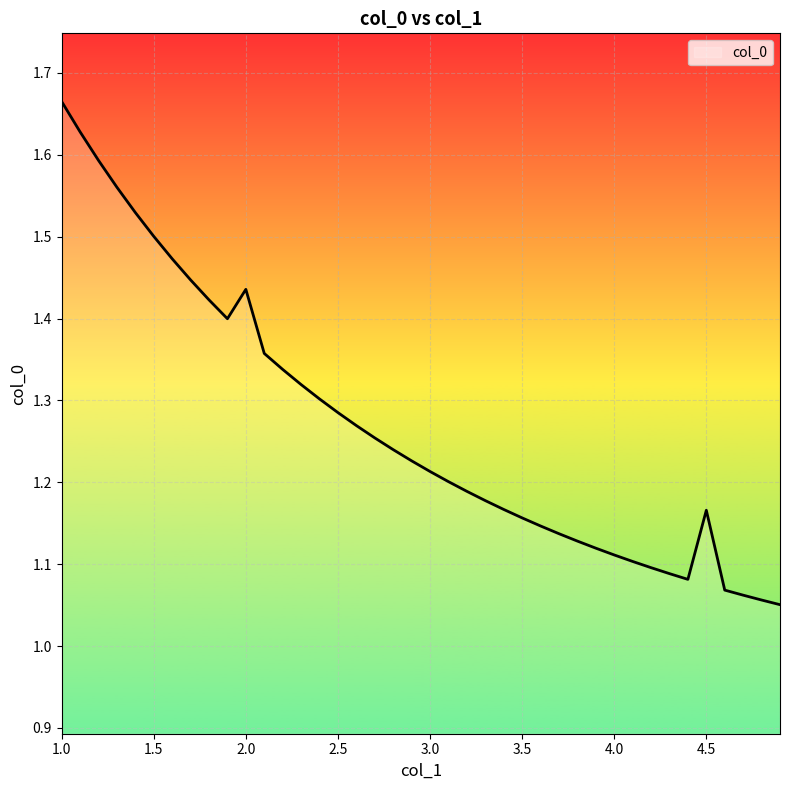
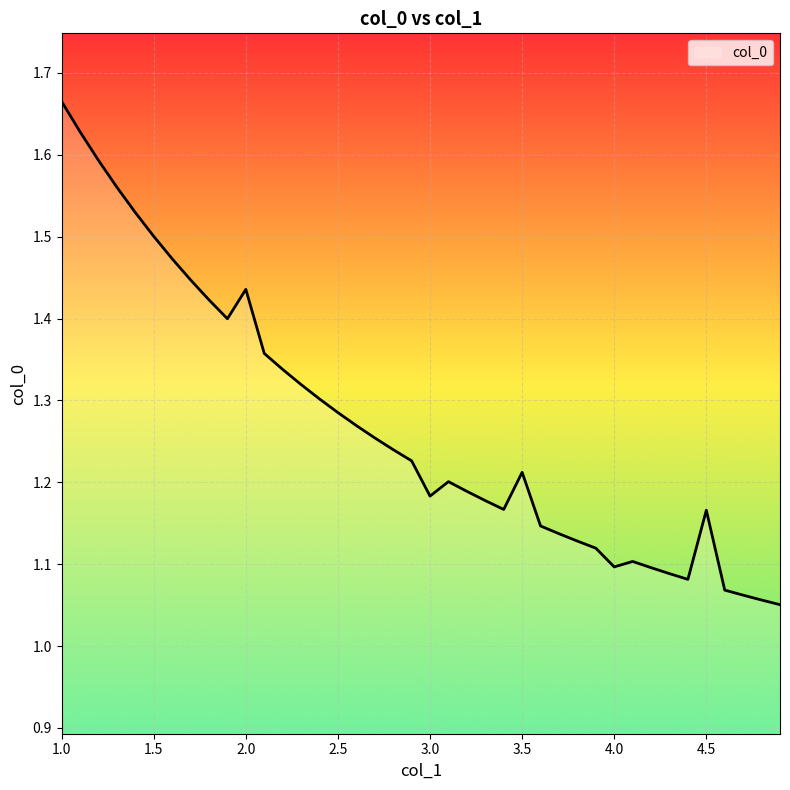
3.0: 1.21 -> 1.18
3.5: 1.16 -> 1.21
4.0: 1.11 -> 1.10
